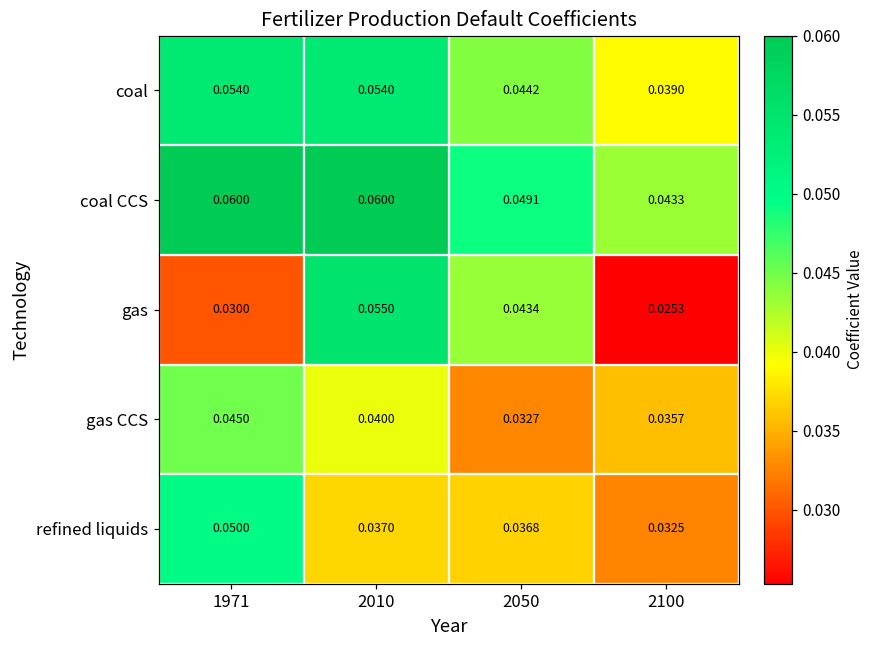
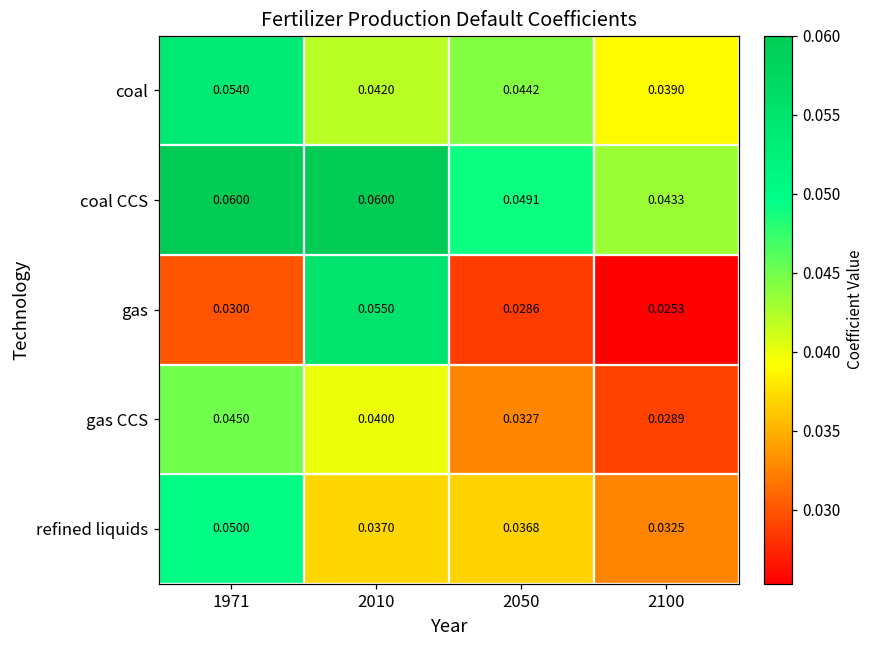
coal, 2010: 0.0540 -> 0.0420
gas, 2050: 0.0434 -> 0.0286
gas CCS, 2100: 0.0357 -> 0.0289
